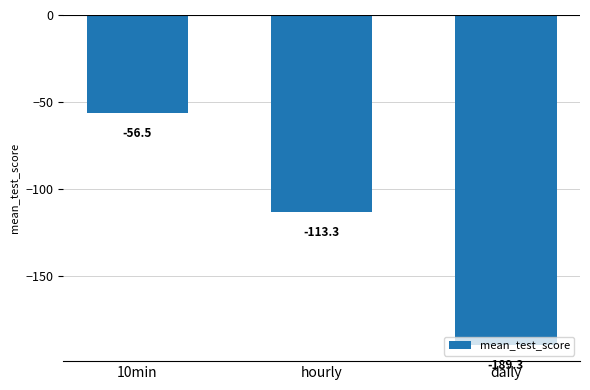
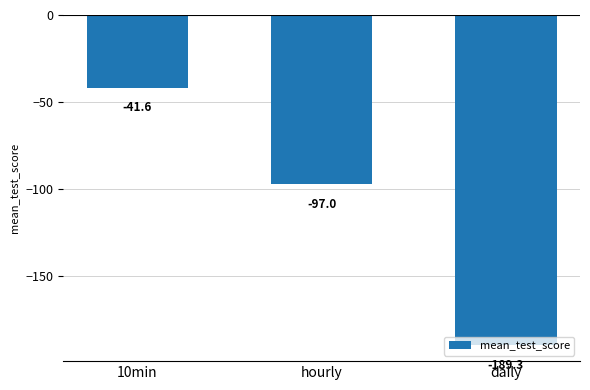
10min: -56.5 -> -41.6
hourly: -113.3 -> -97.0
